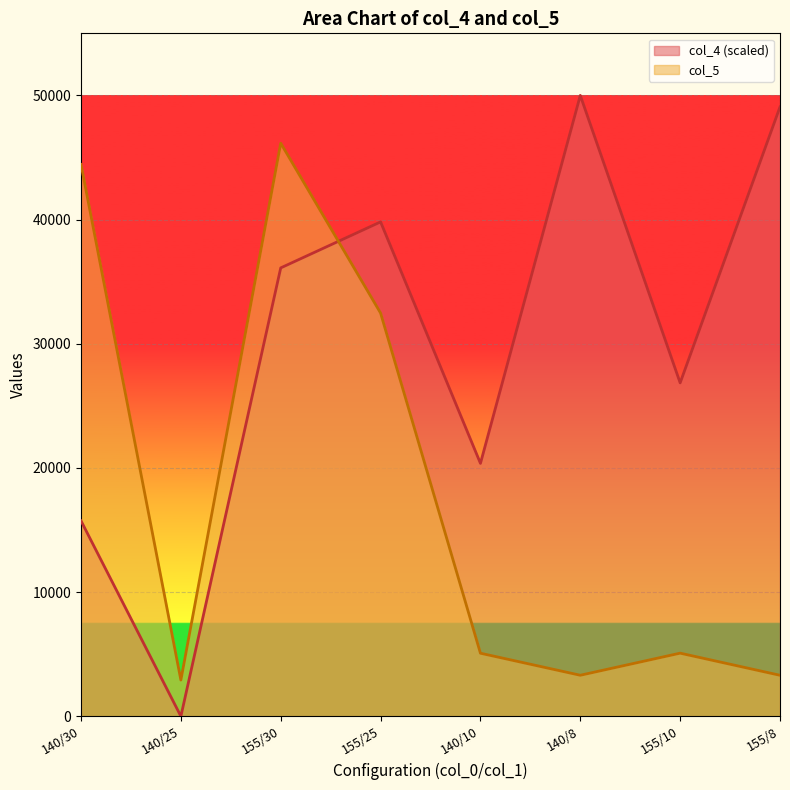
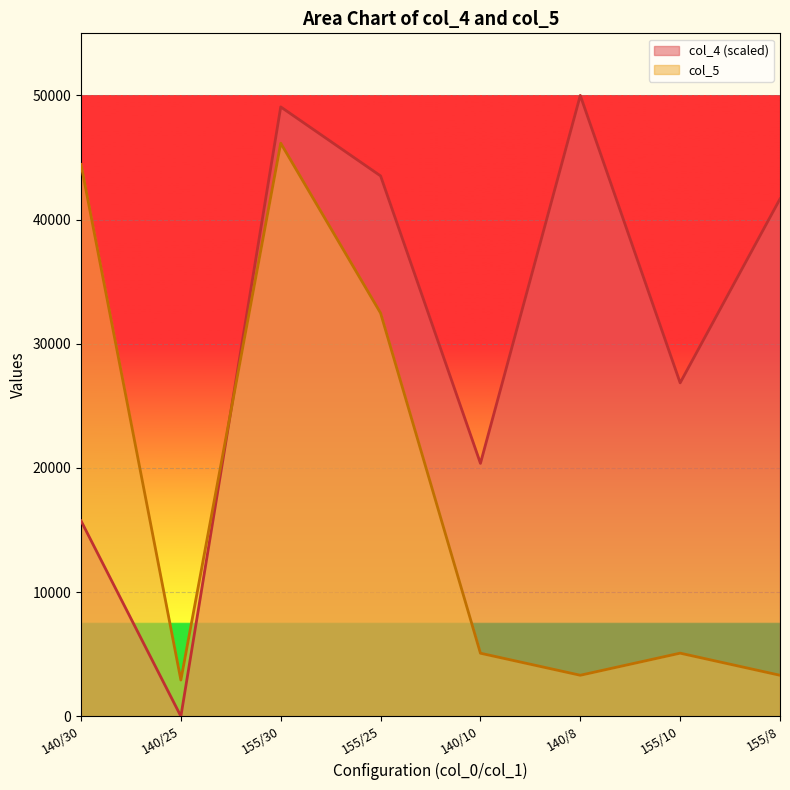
col_4 (scaled), 155/30: 36100 -> 49100
col_4 (scaled), 155/25: 39800 -> 43500
col_4 (scaled), 155/8: 49100 -> 41700
